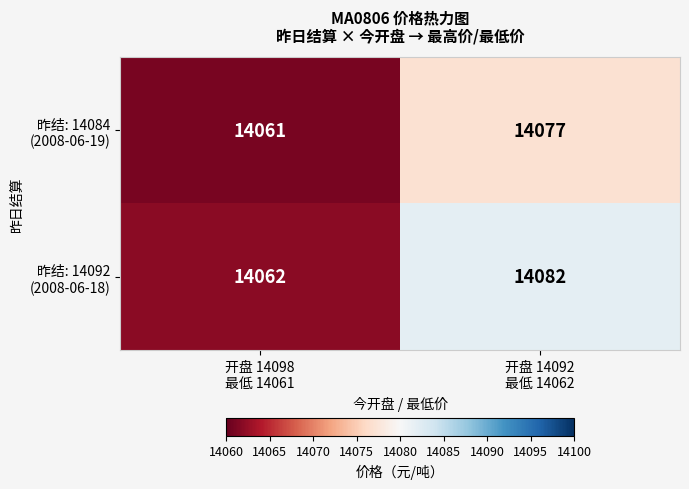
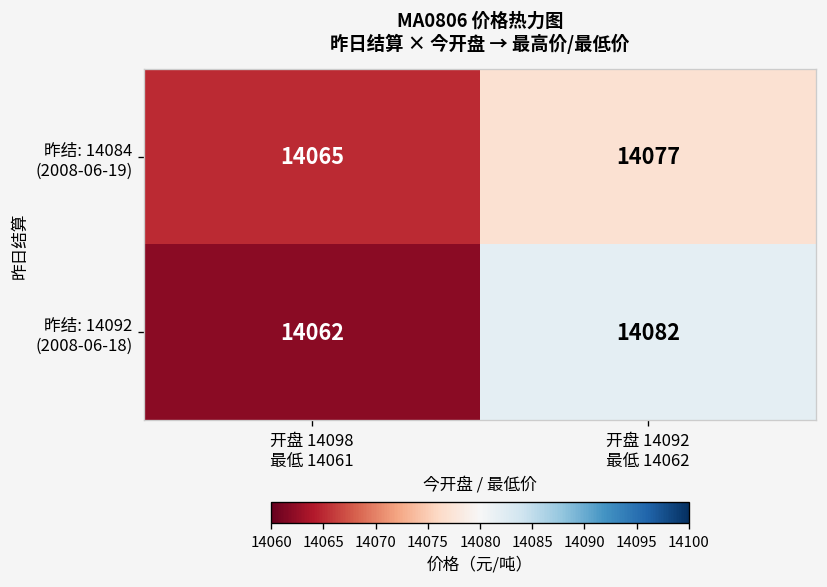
昨结: 14084 (2008-06-19), 开盘 14098 最低 14061: 14061 -> 14065
